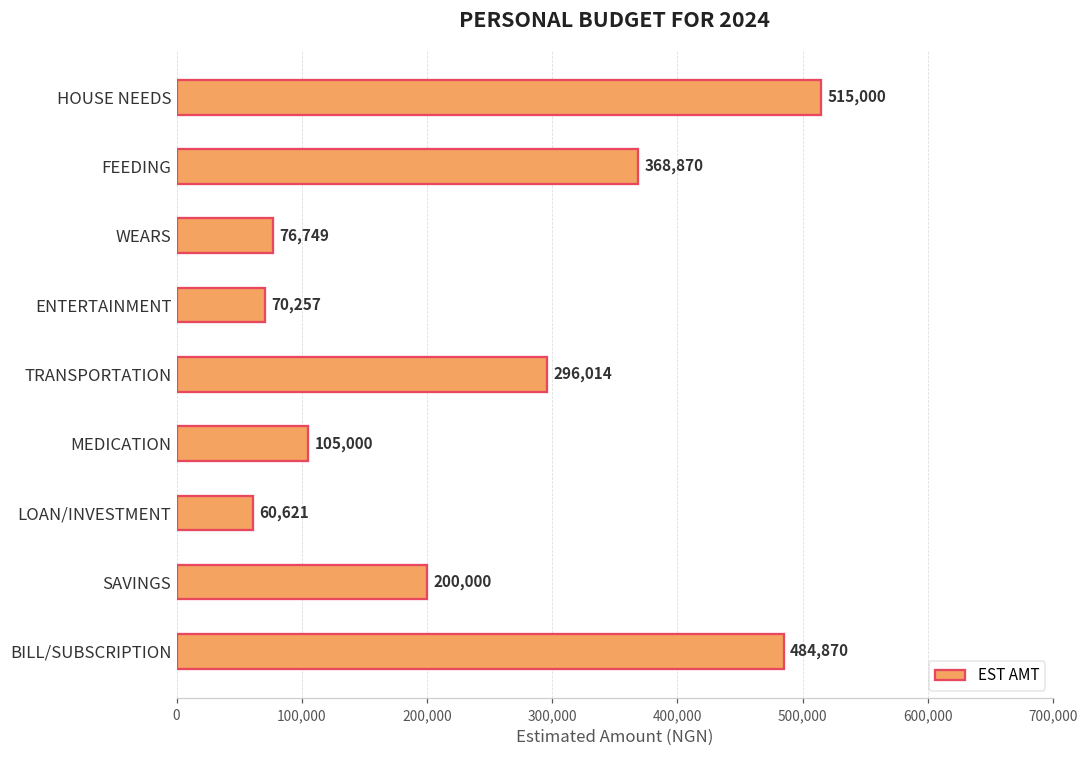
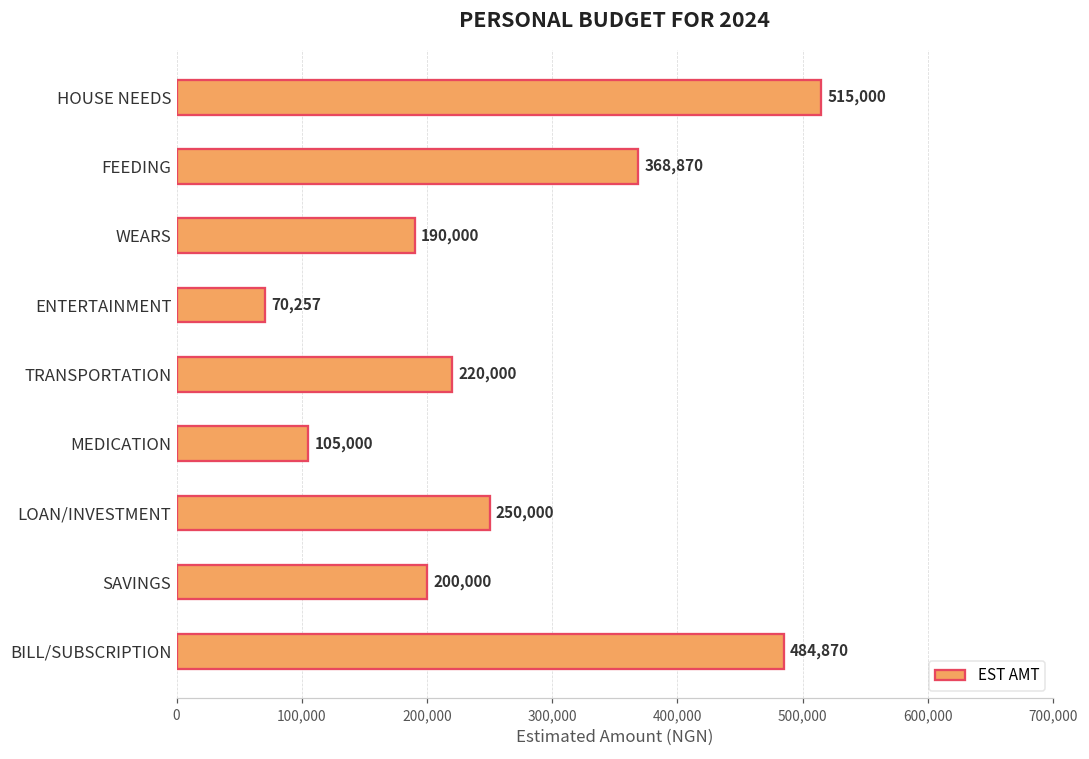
WEARS: 76,749 -> 190,000
TRANSPORTATION: 296,014 -> 220,000
LOAN/INVESTMENT: 60,621 -> 250,000
